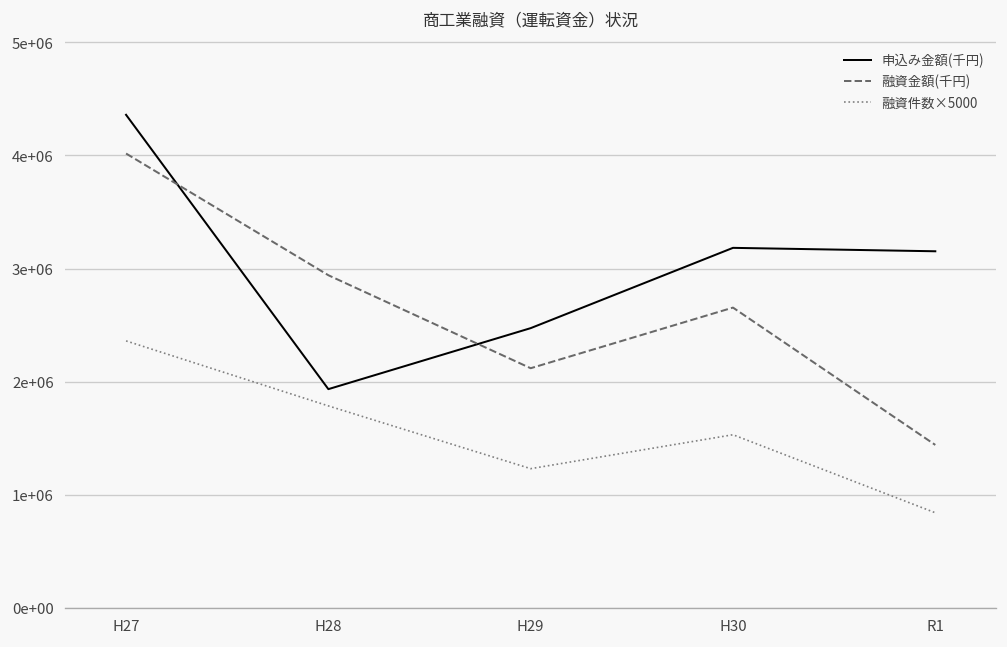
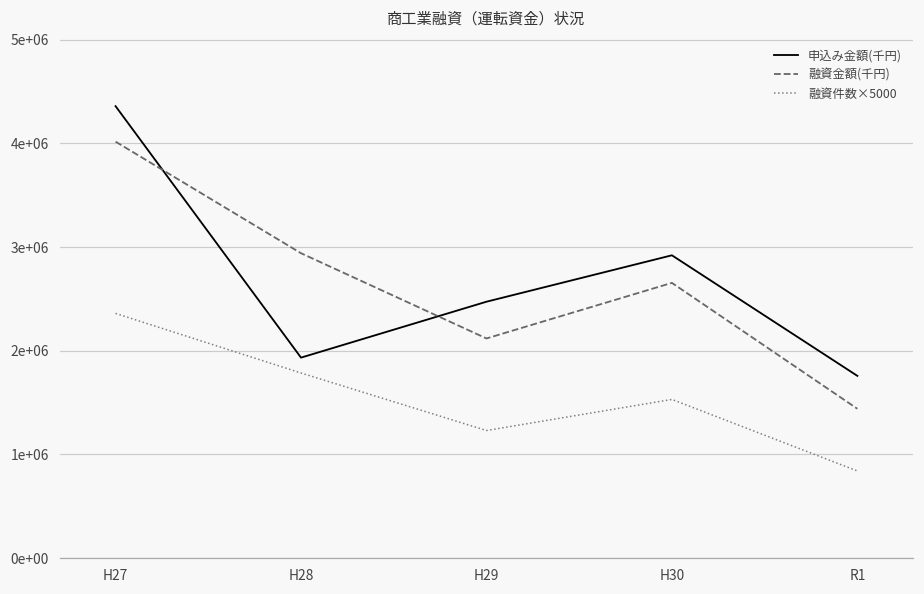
申込み金額(千円), H30: 3200000 -> 2900000
申込み金額(千円), R1: 3200000 -> 1800000
